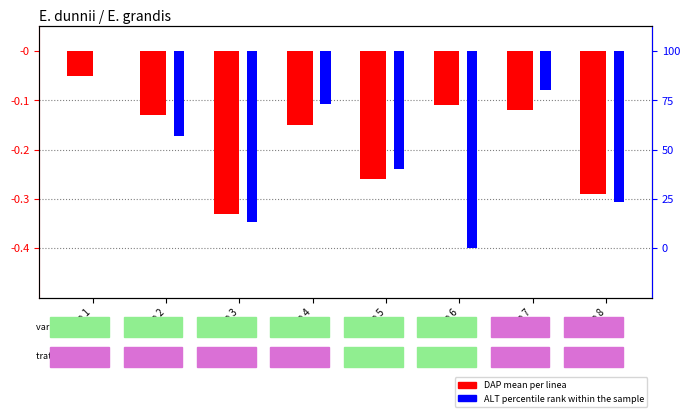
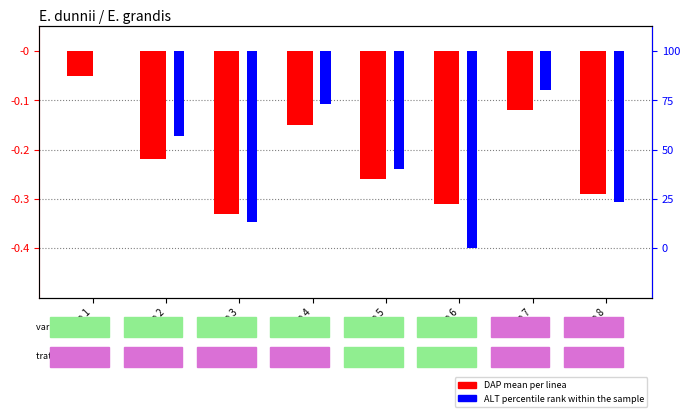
DAP mean per linea, linea 2: -0.13 -> -0.22
DAP mean per linea, linea 6: -0.11 -> -0.31
